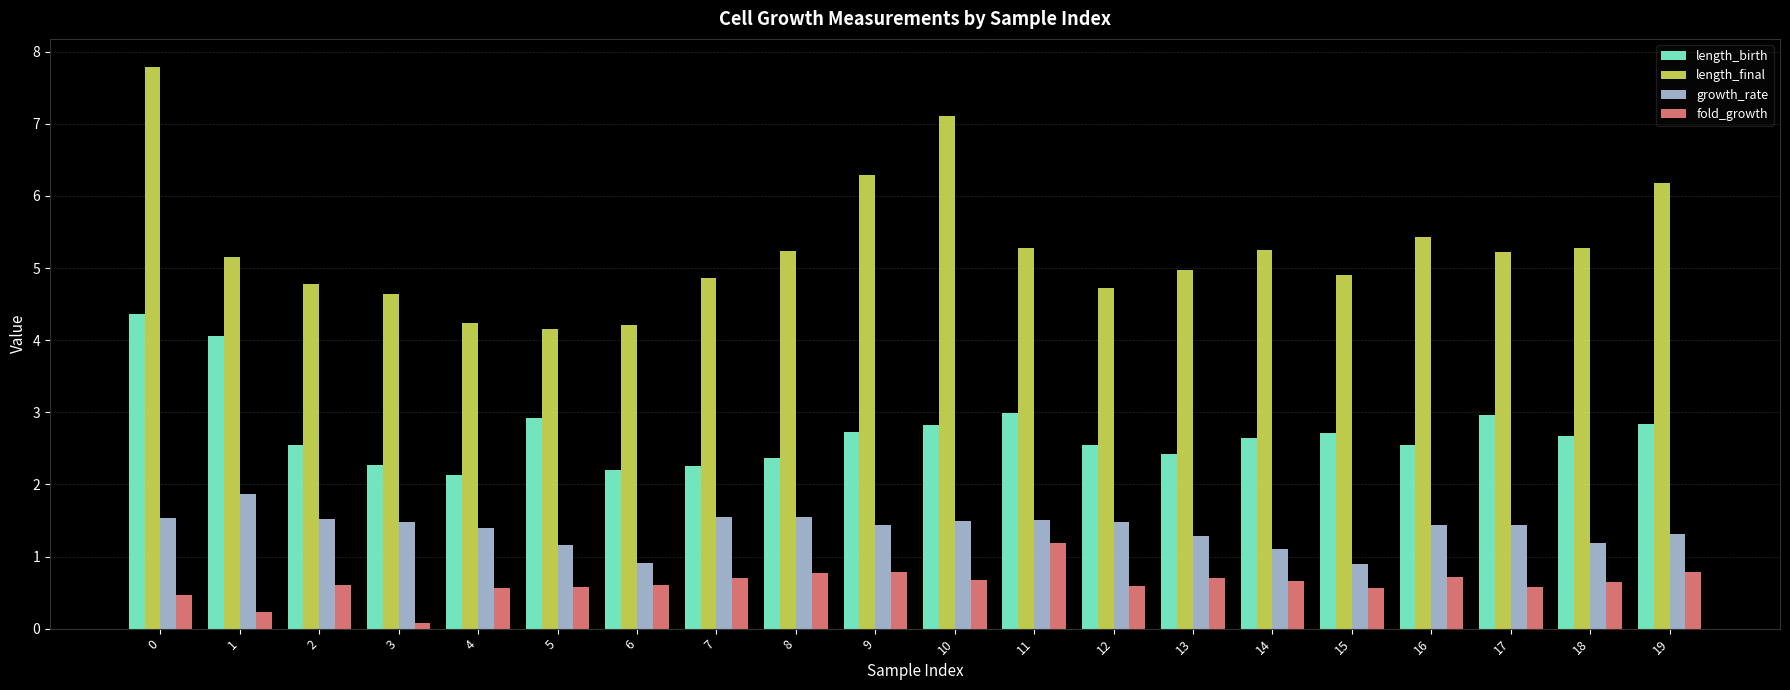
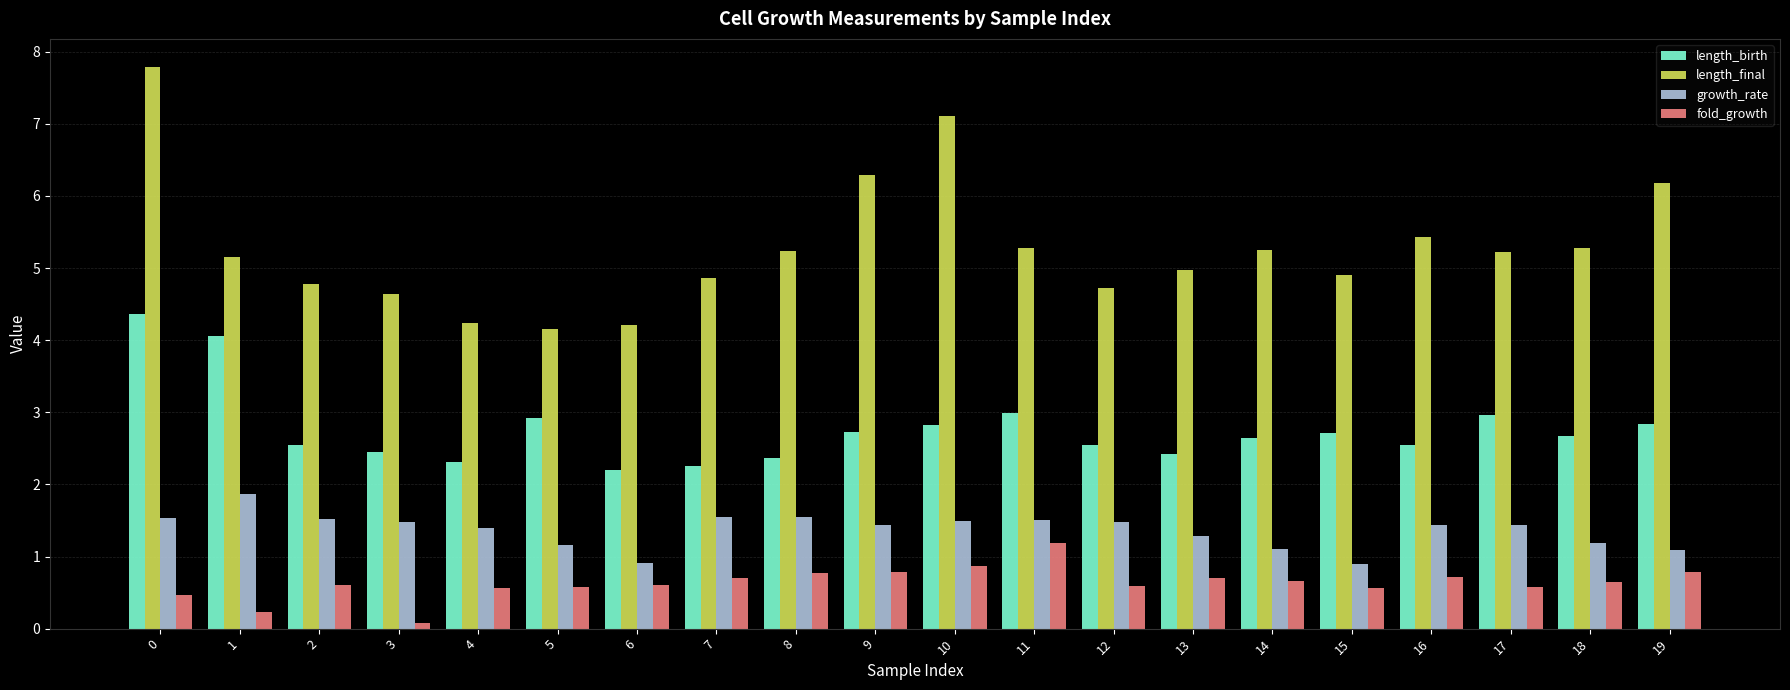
length_birth, 3: 2.3 -> 2.4
length_birth, 4: 2.1 -> 2.3
fold_growth, 10: 0.7 -> 0.9
growth_rate, 19: 1.3 -> 1.1
